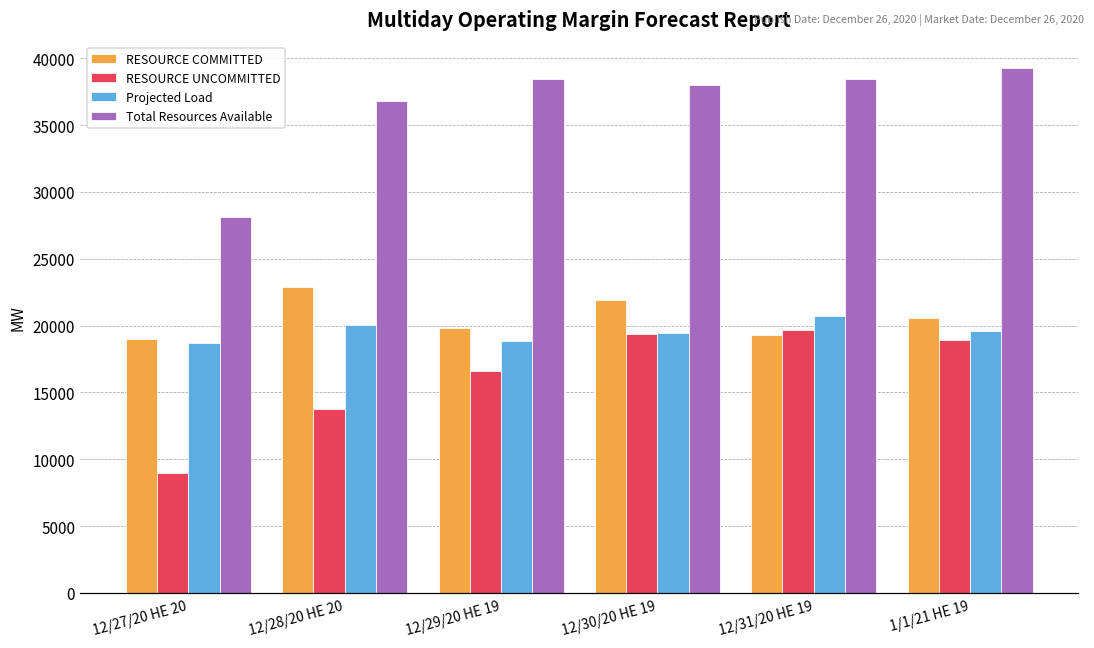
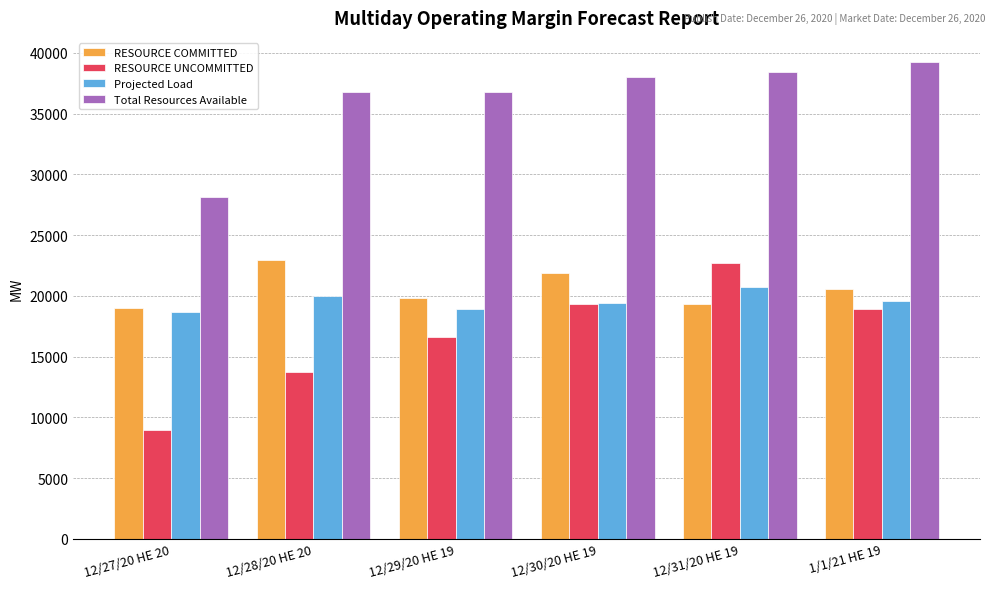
Total Resources Available, 12/29/20 HE 19: 38500 -> 36800
RESOURCE UNCOMMITTED, 12/31/20 HE 19: 19600 -> 22700
